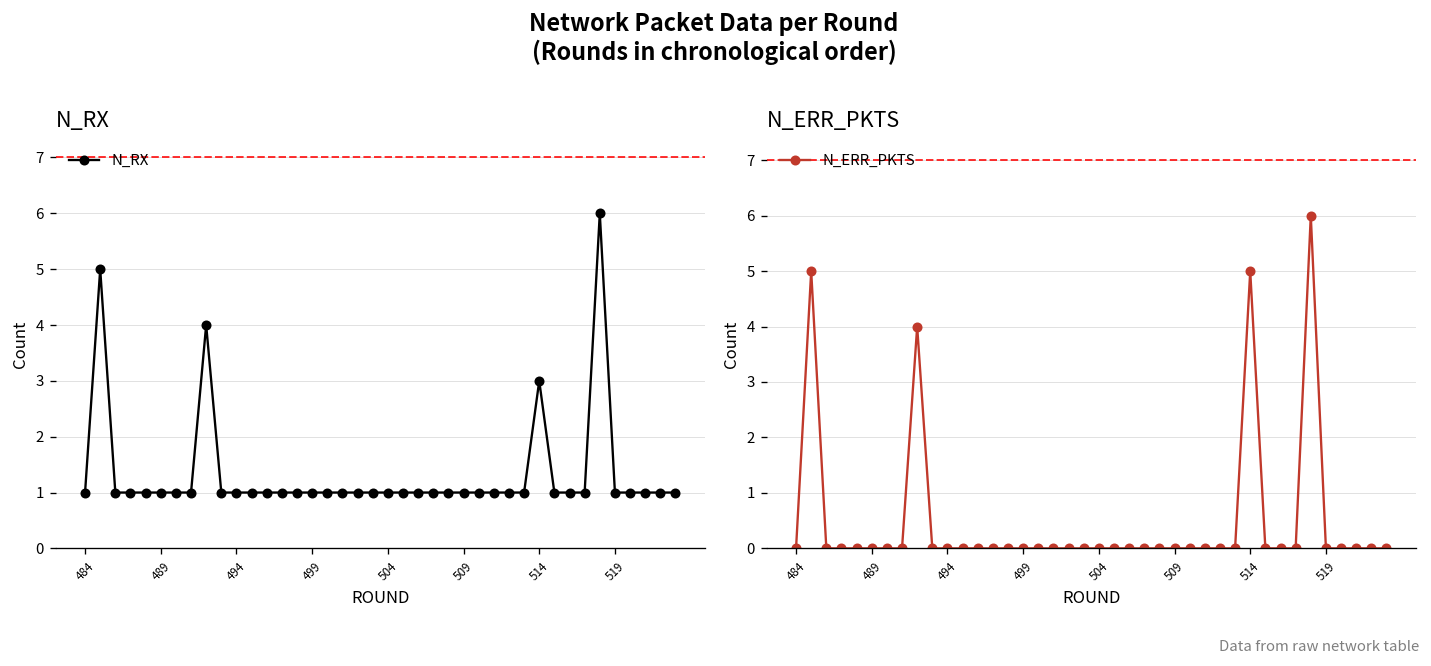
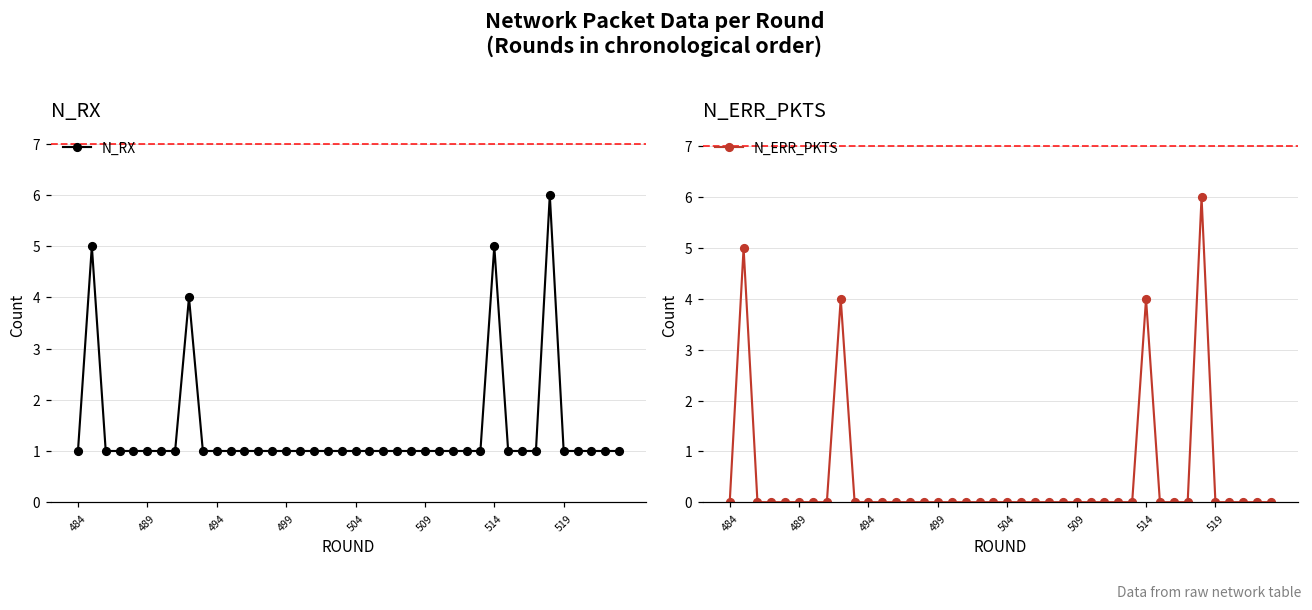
N_RX, 514: 3 -> 5
N_ERR_PKTS, 514: 5 -> 4
